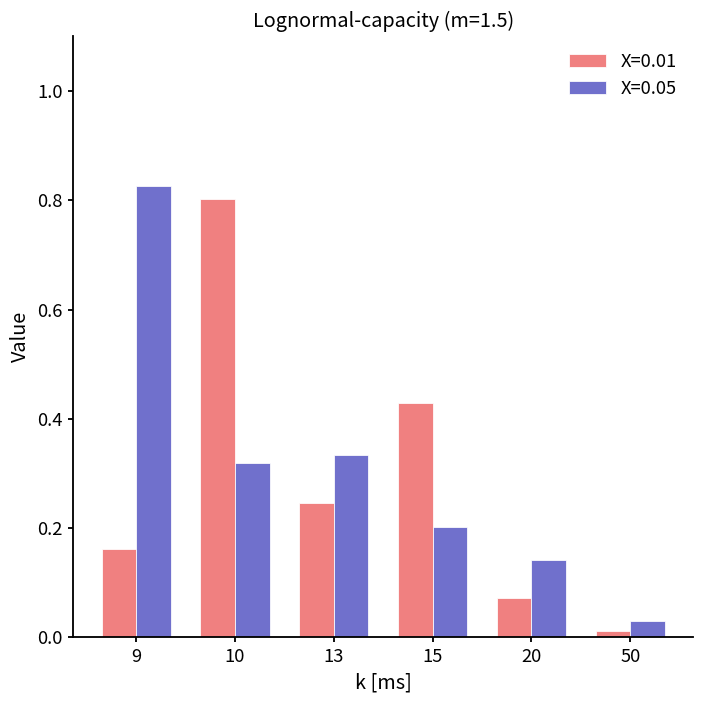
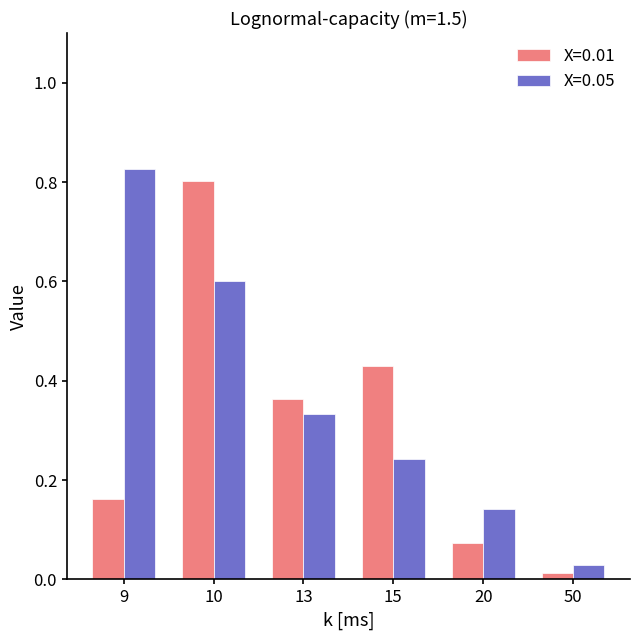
X=0.05, 10: 0.32 -> 0.60
X=0.01, 13: 0.25 -> 0.36
X=0.05, 15: 0.20 -> 0.24
